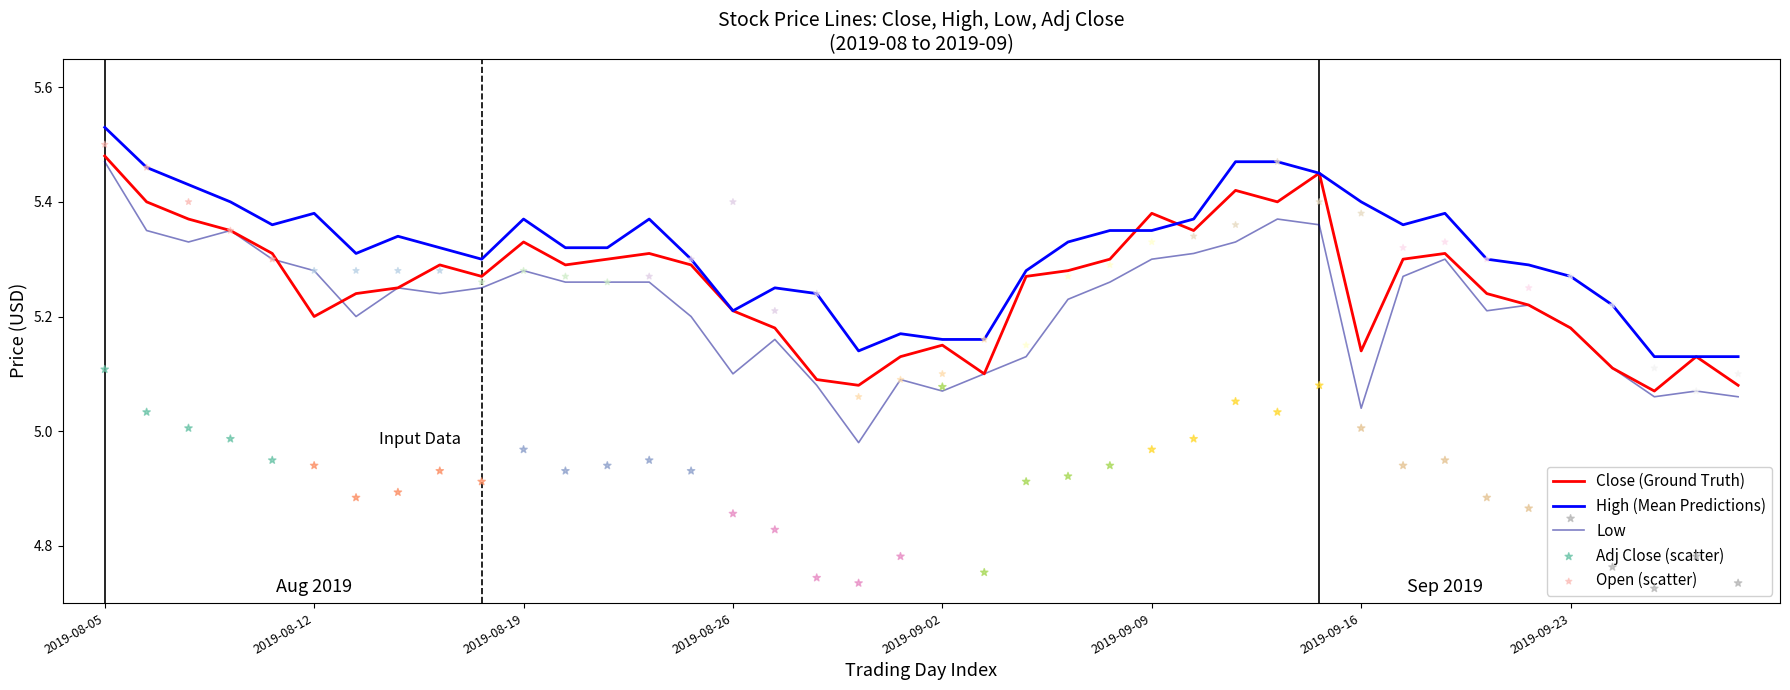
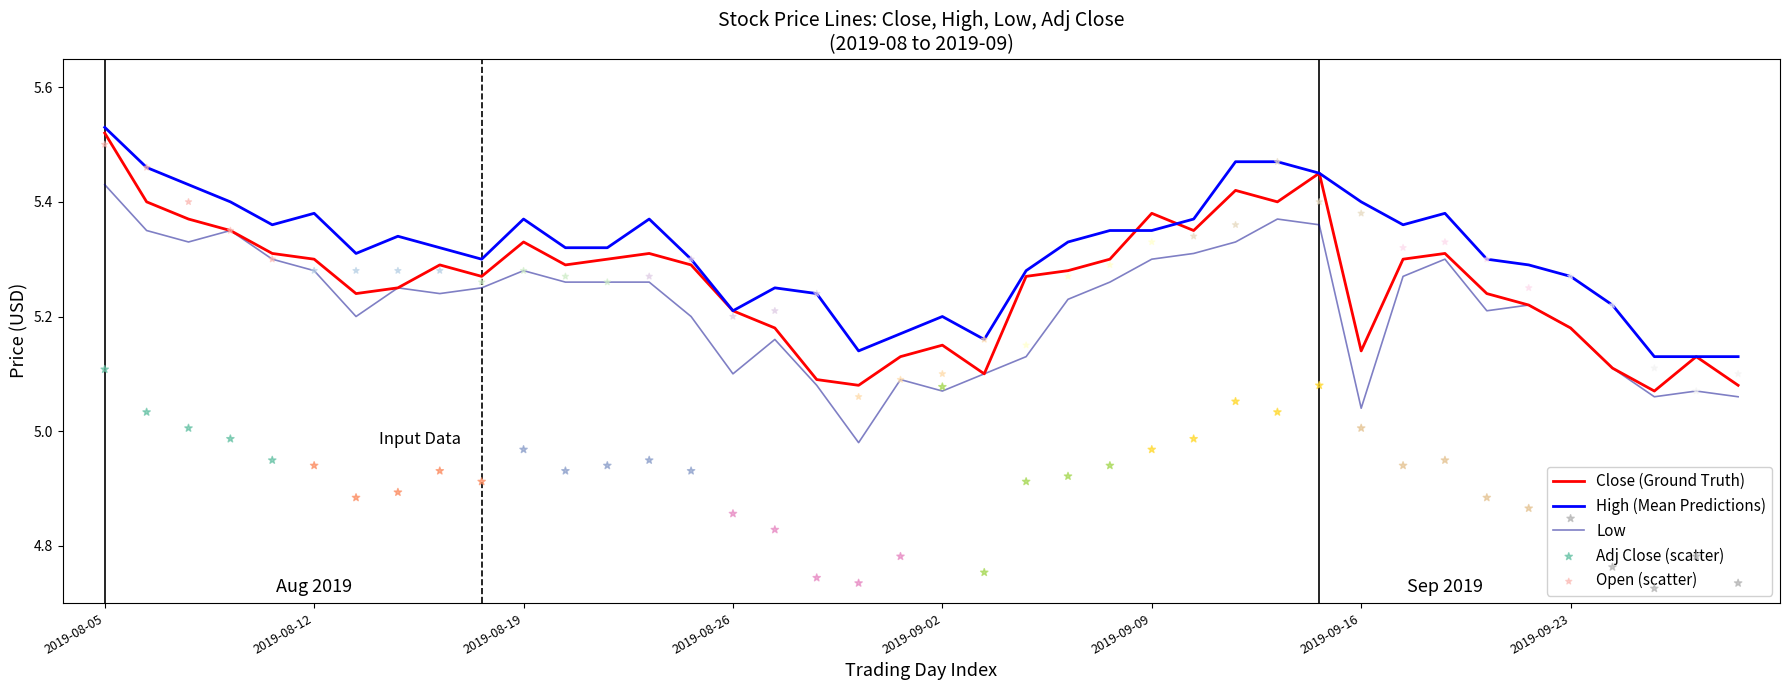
Close (Ground Truth), 2019-08-05: 5.48 -> 5.52
Low, 2019-08-05: 5.47 -> 5.43
Close (Ground Truth), 2019-08-12: 5.2 -> 5.3
Open (scatter), 2019-08-26: 5.4 -> 5.2
High (Mean Predictions), 2019-09-02: 5.16 -> 5.20
